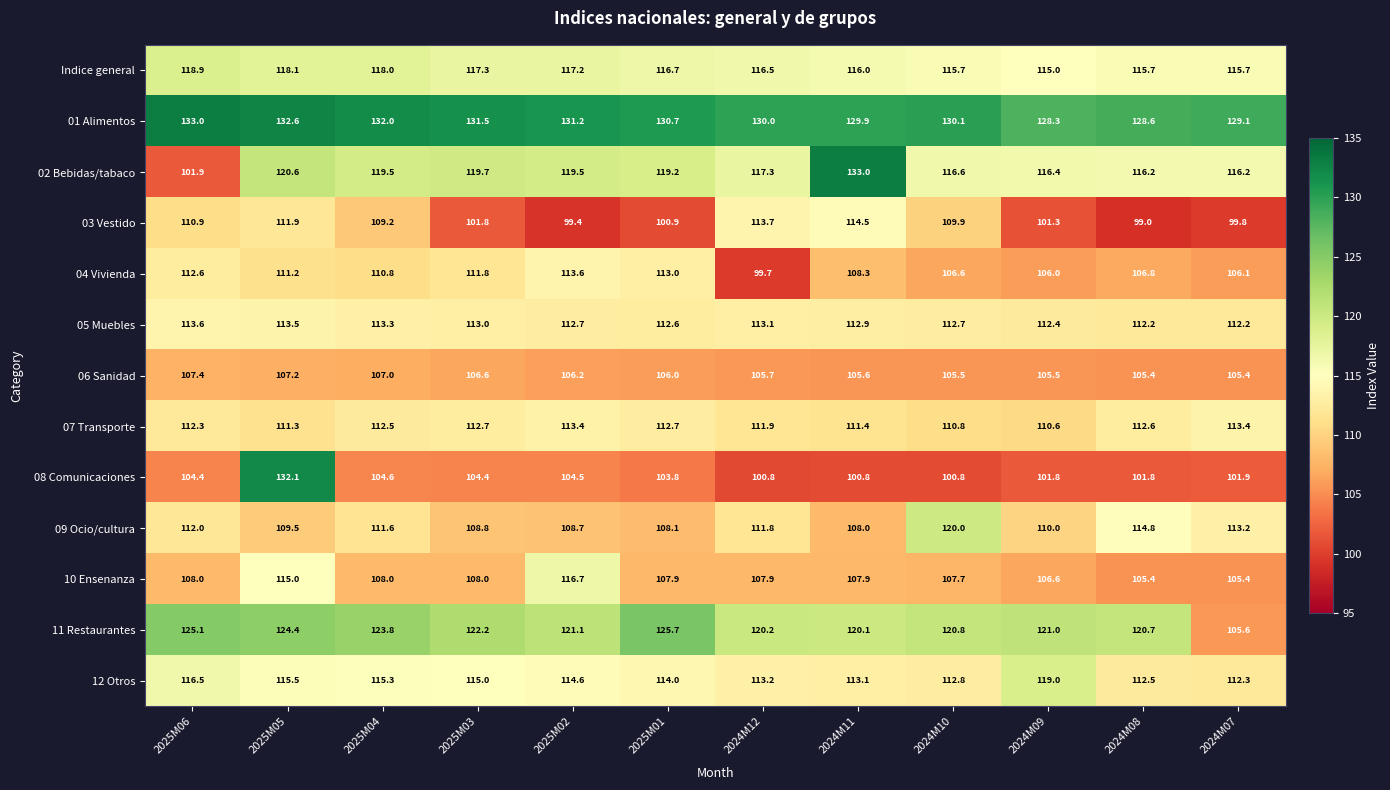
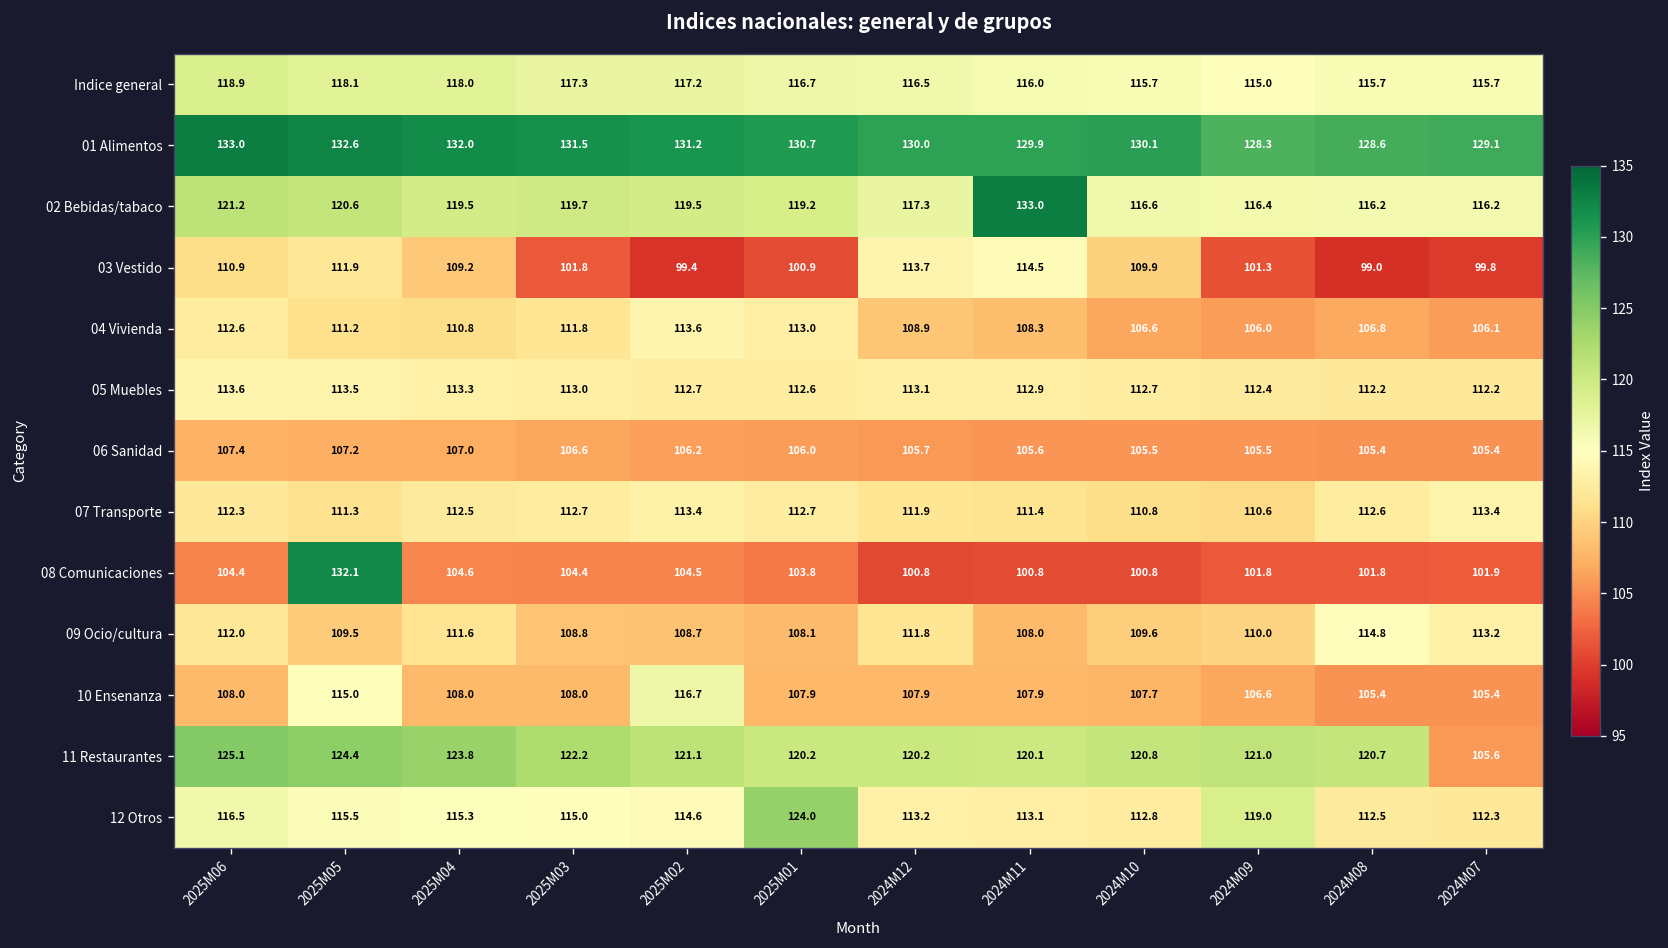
02 Bebidas/tabaco, 2025M06: 101.9 -> 121.2
04 Vivienda, 2024M12: 99.7 -> 108.9
09 Ocio/cultura, 2024M10: 120.0 -> 109.6
11 Restaurantes, 2025M01: 125.7 -> 120.2
12 Otros, 2025M01: 114.0 -> 124.0
